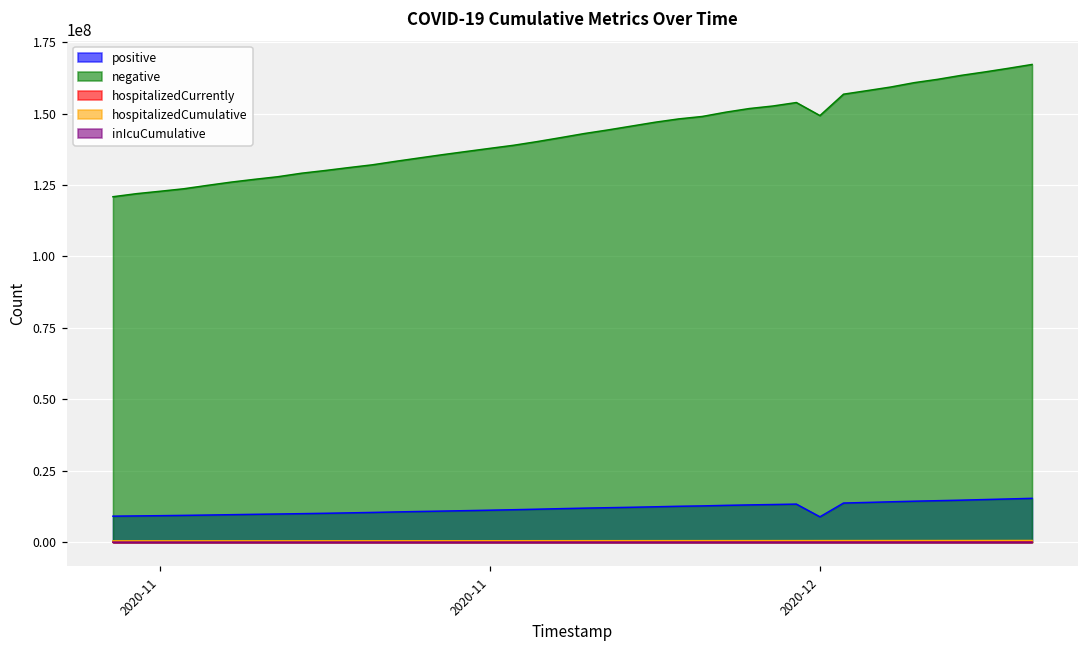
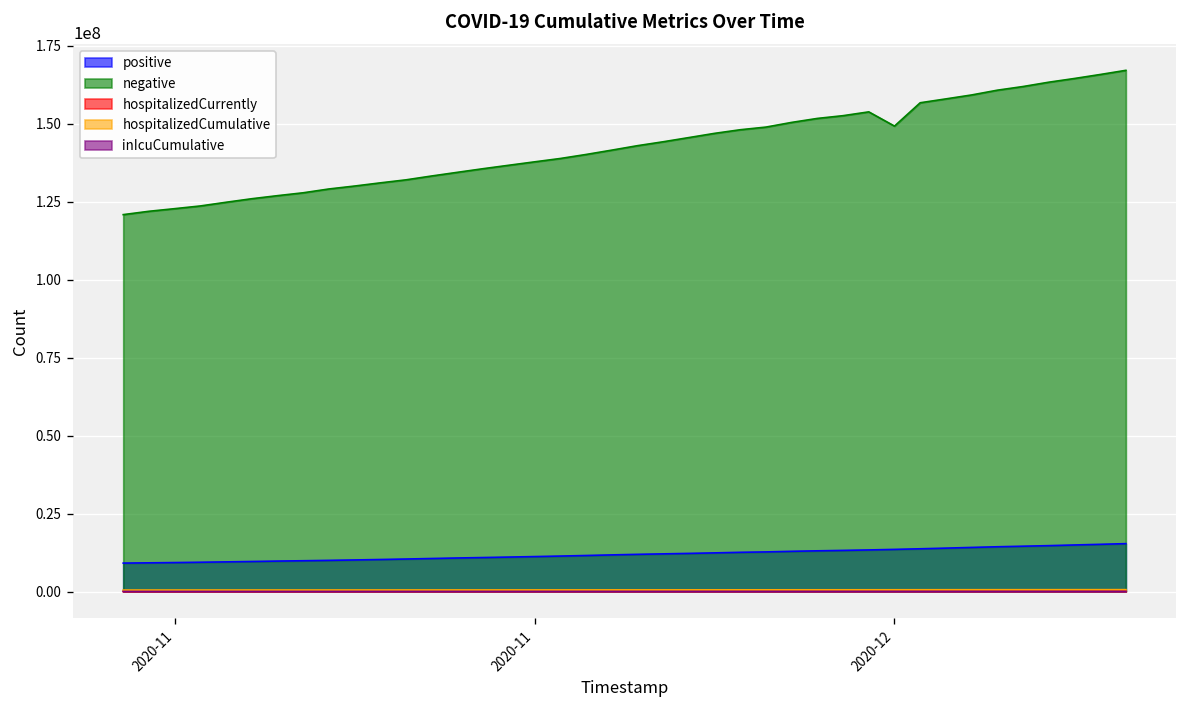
positive, 2020-12: 9000000 -> 14000000
